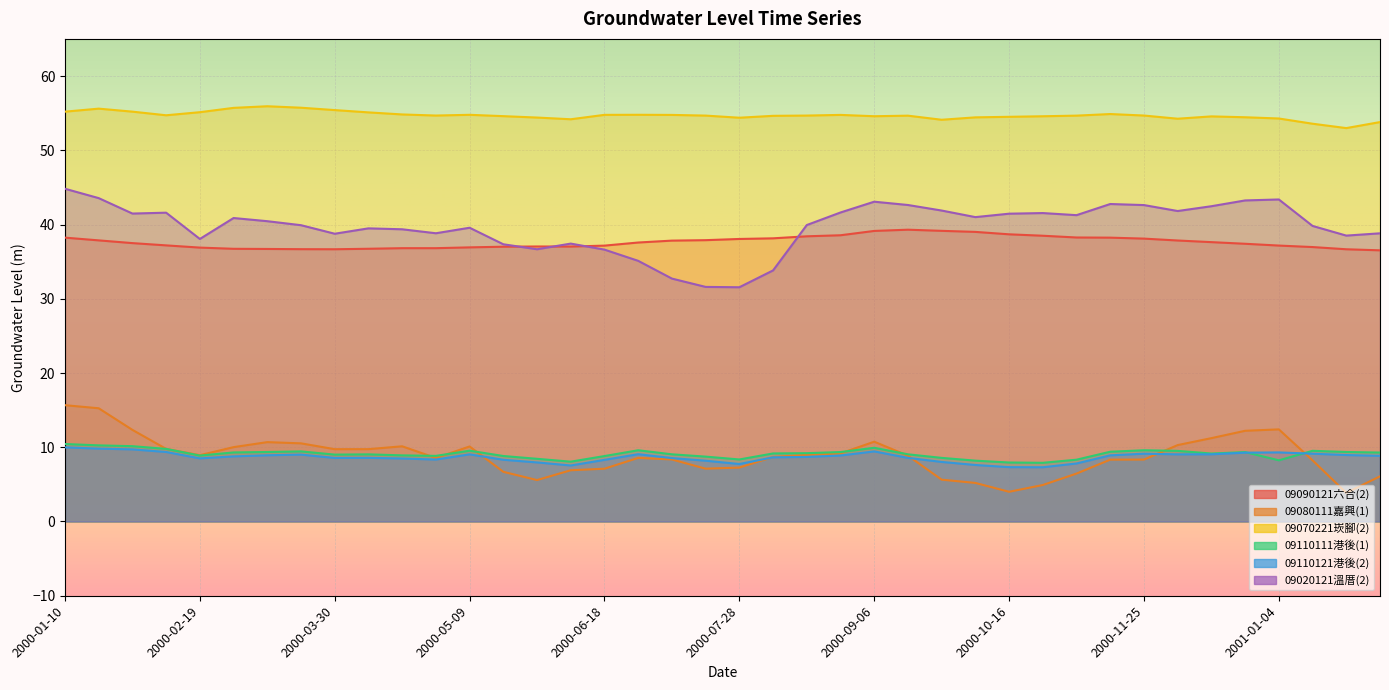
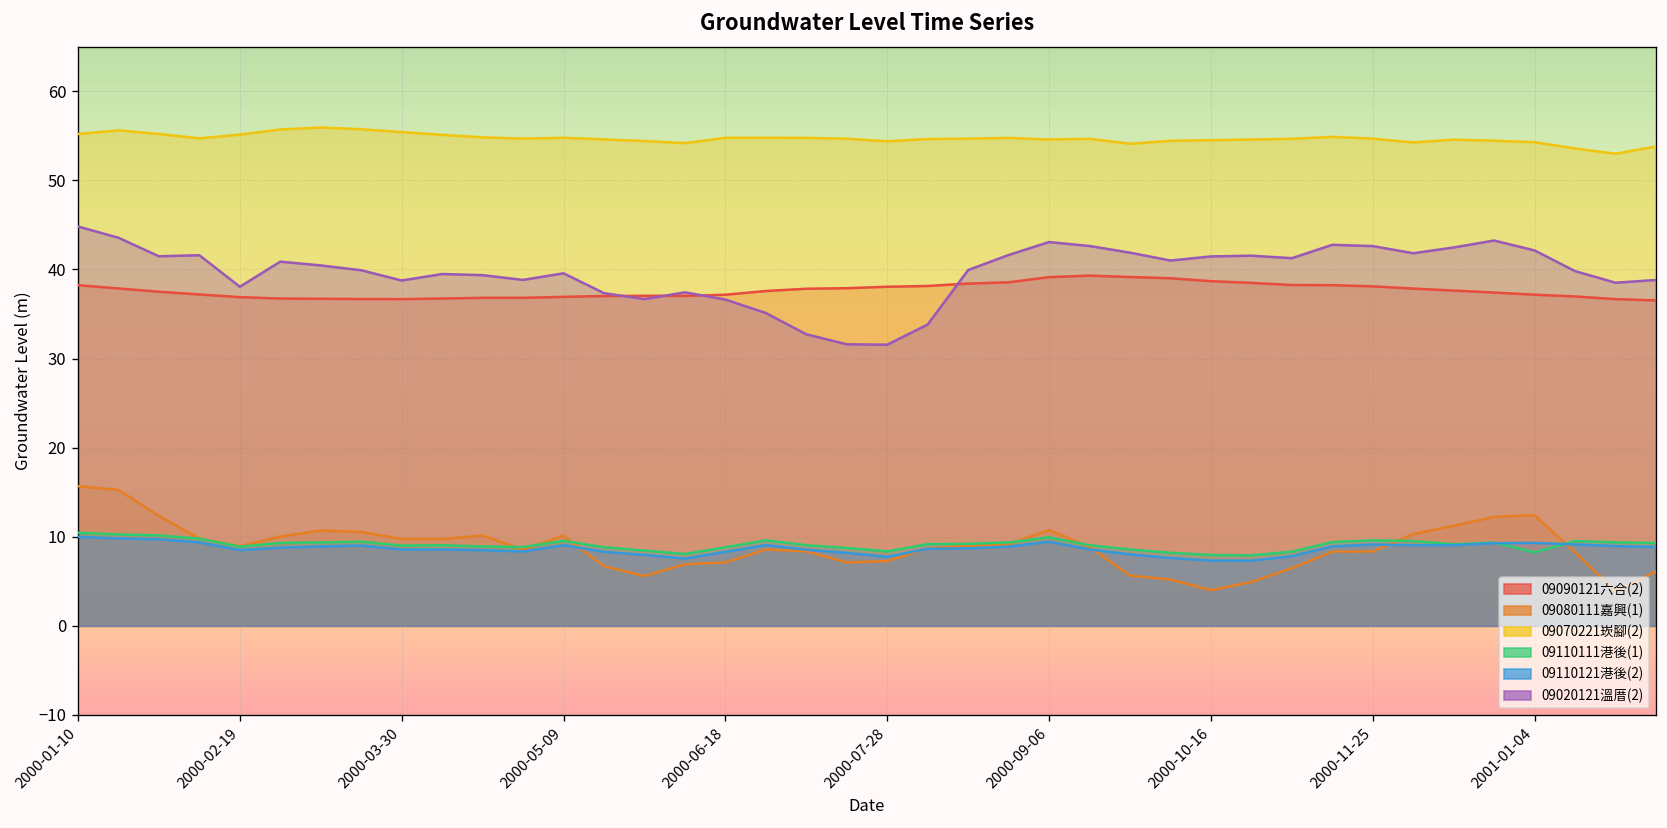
09020121溫厝(2), 2001-01-04: 43 -> 42
